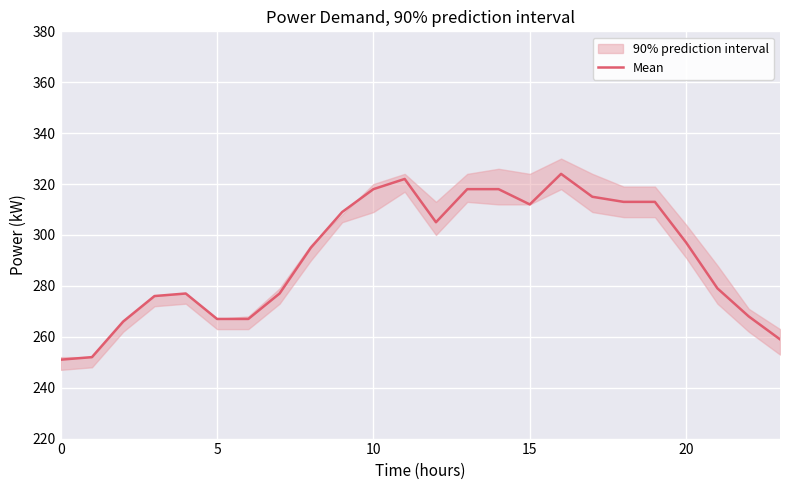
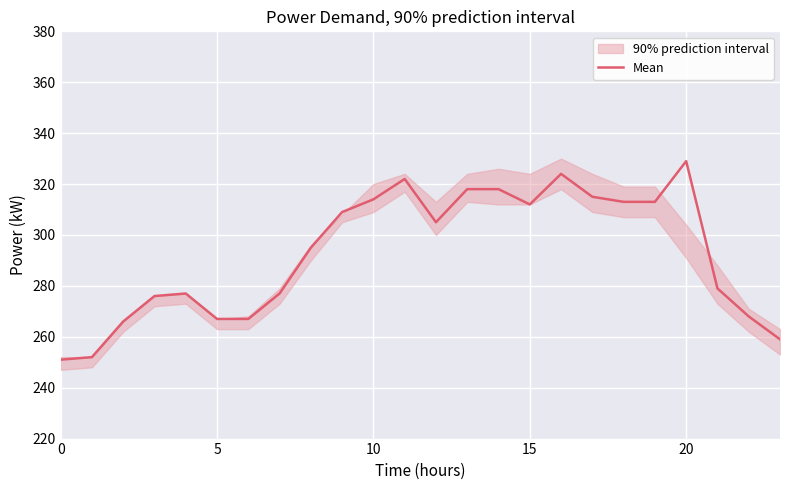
Mean, 10: 318 -> 314
Mean, 20: 297 -> 329
